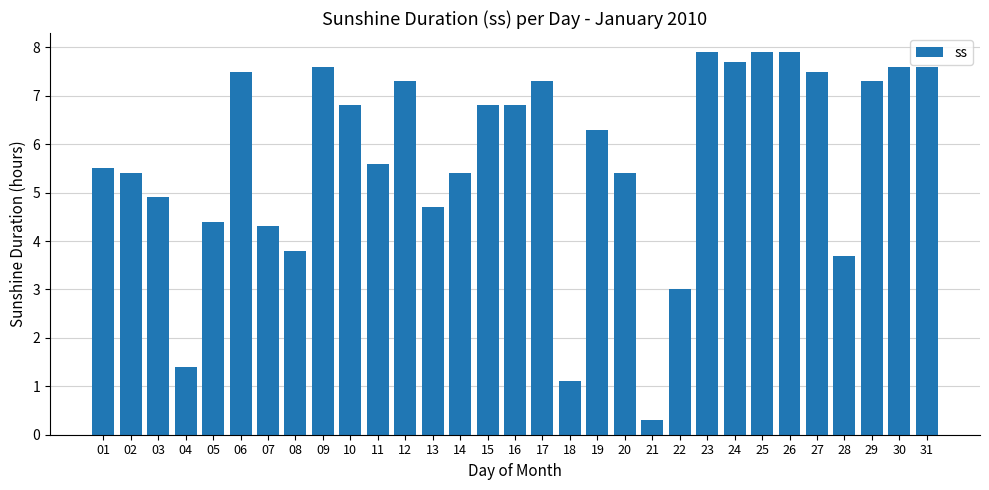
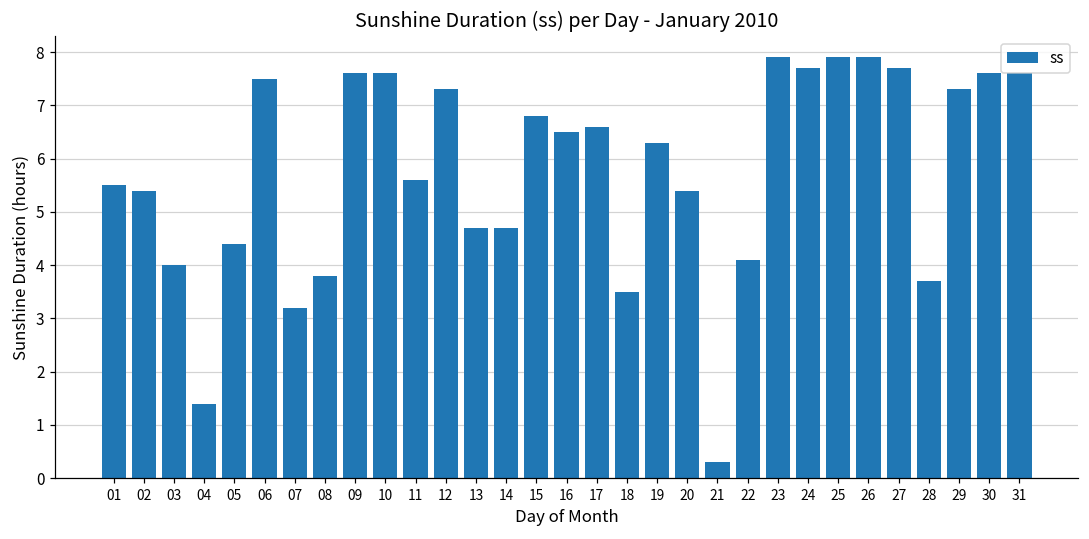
03: 4.9 -> 4.0
07: 4.3 -> 3.2
10: 6.8 -> 7.6
14: 5.4 -> 4.7
16: 6.8 -> 6.5
17: 7.3 -> 6.6
18: 1.1 -> 3.5
22: 3.0 -> 4.1
27: 7.5 -> 7.7
